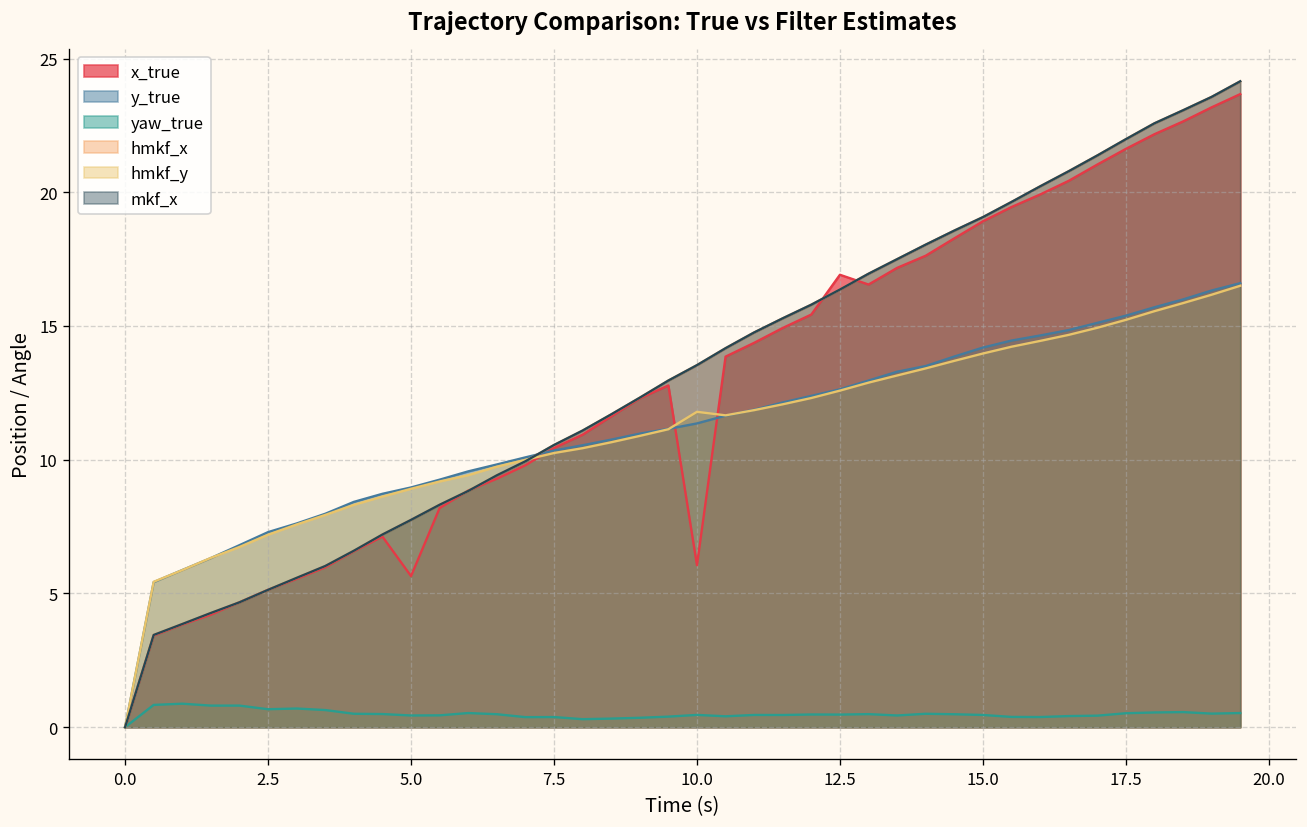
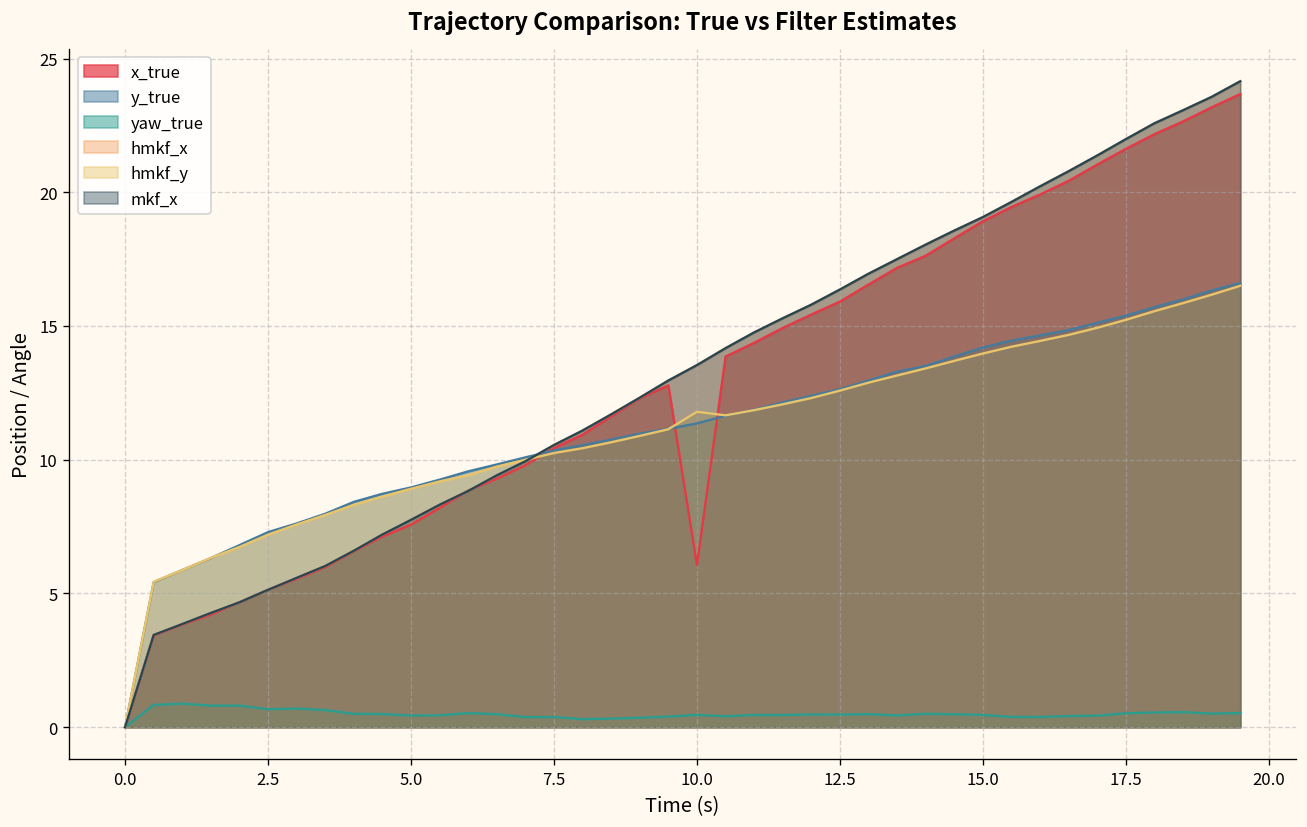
x_true, 5.0: 5.6 -> 7.6
x_true, 12.5: 16.9 -> 15.9
